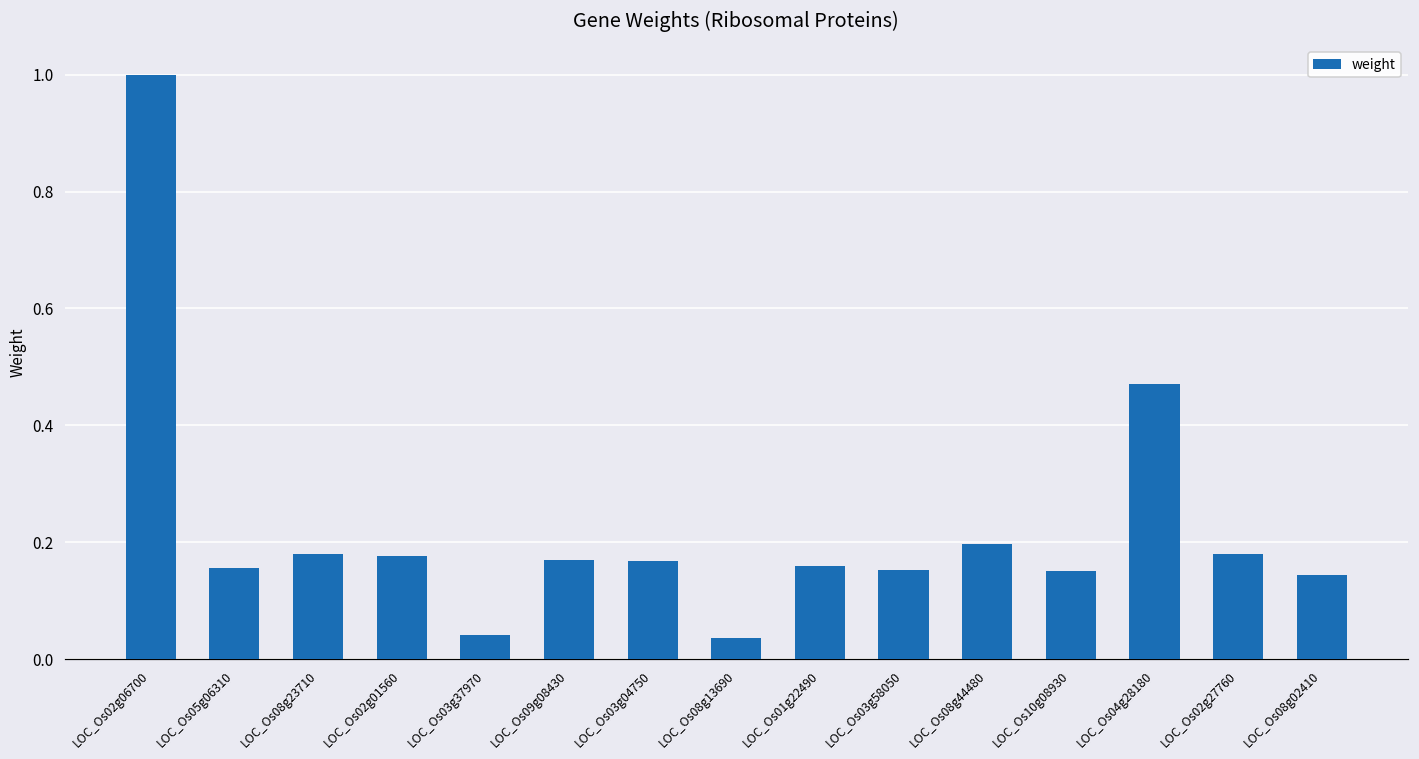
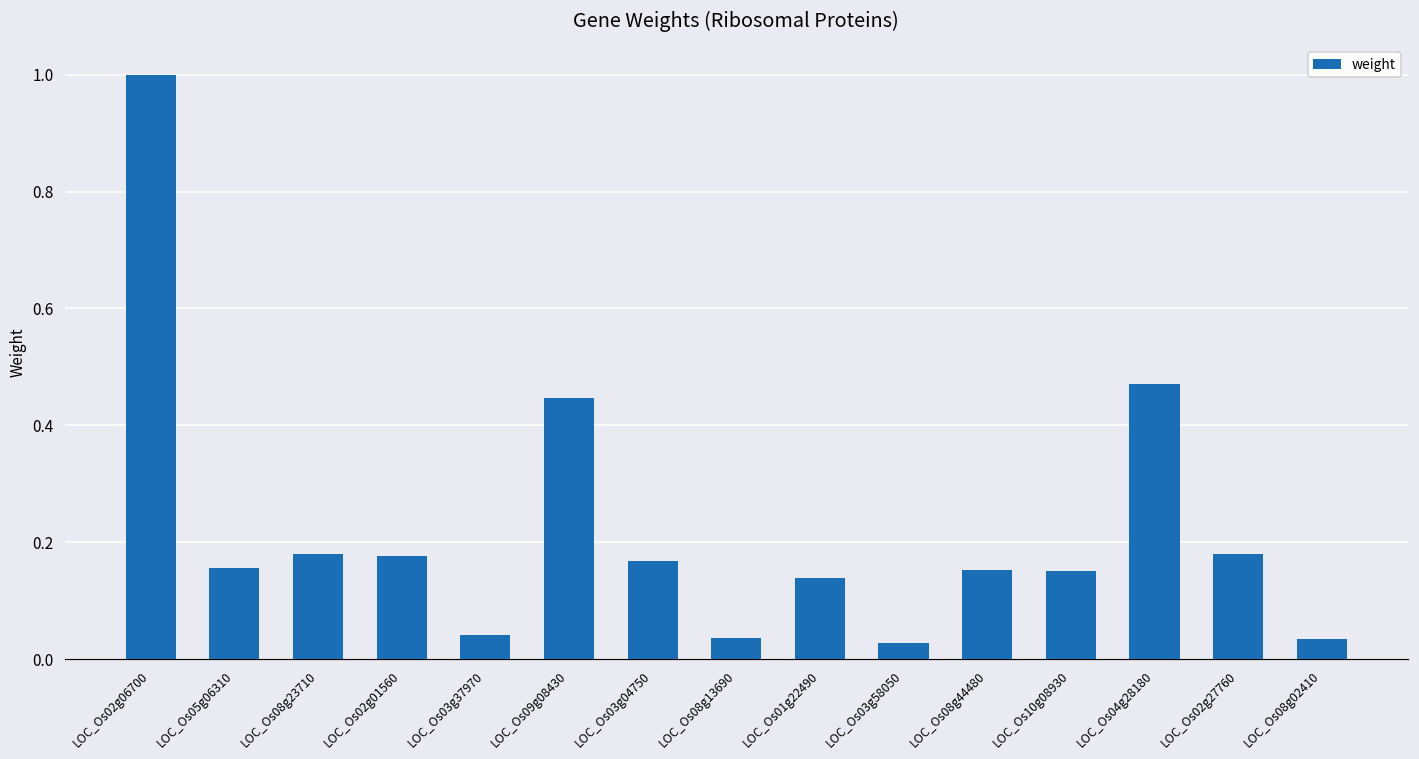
LOC_Os09g08430: 0.17 -> 0.45
LOC_Os01g22490: 0.16 -> 0.14
LOC_Os03g58050: 0.15 -> 0.03
LOC_Os08g44480: 0.20 -> 0.15
LOC_Os08g02410: 0.14 -> 0.03
